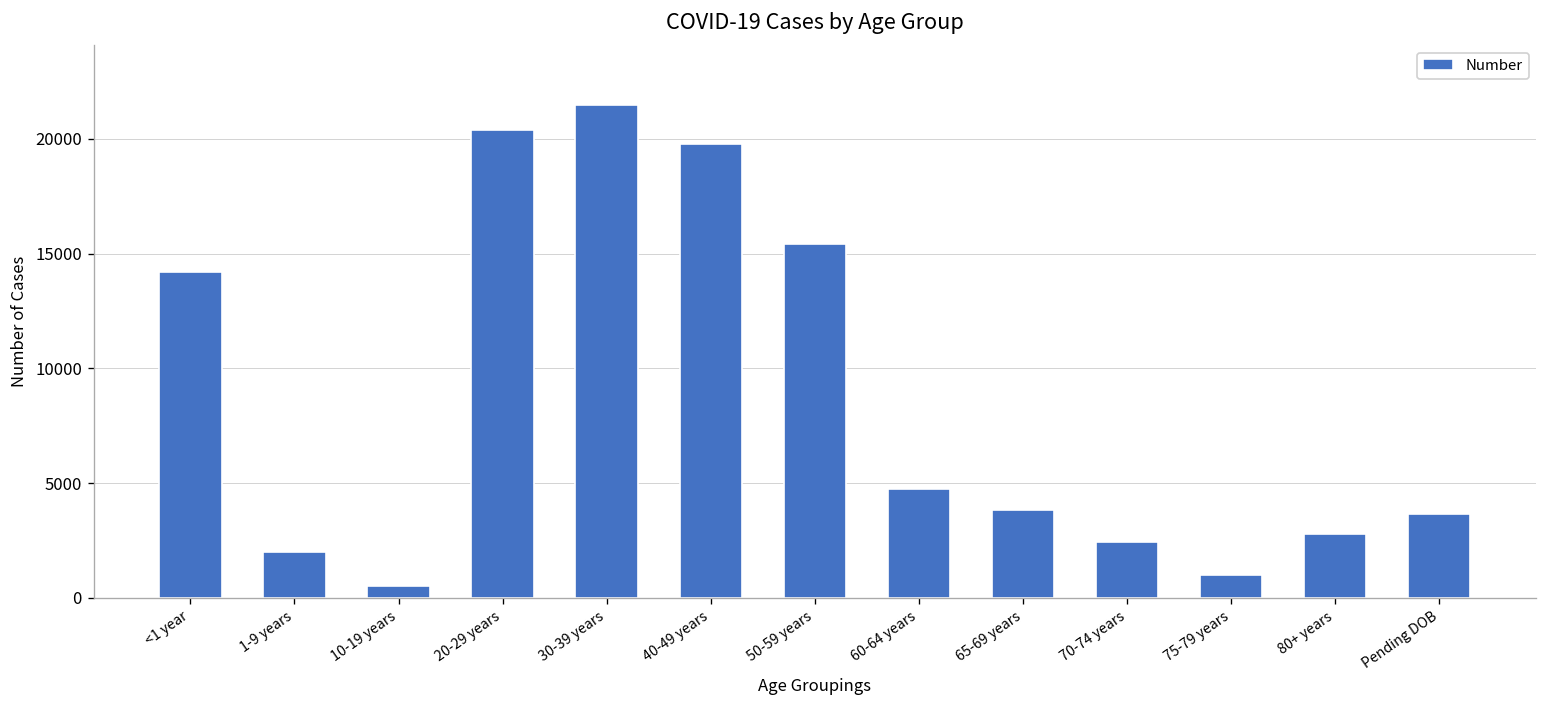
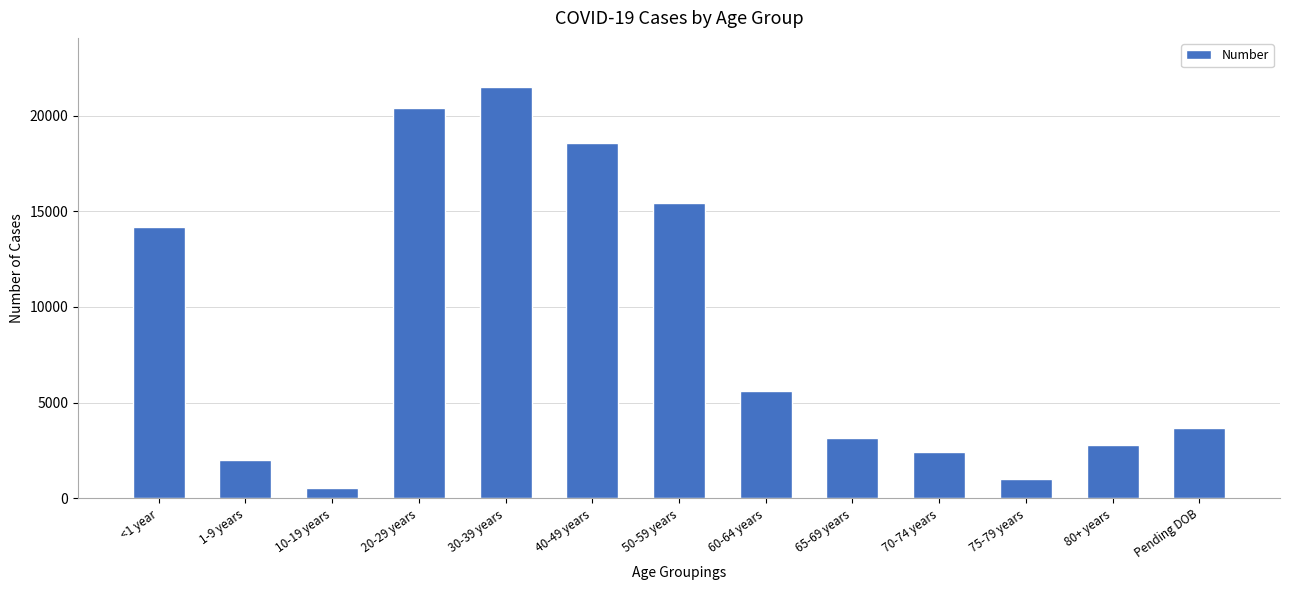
40-49 years: 19800 -> 18600
60-64 years: 4800 -> 5600
65-69 years: 3800 -> 3100
